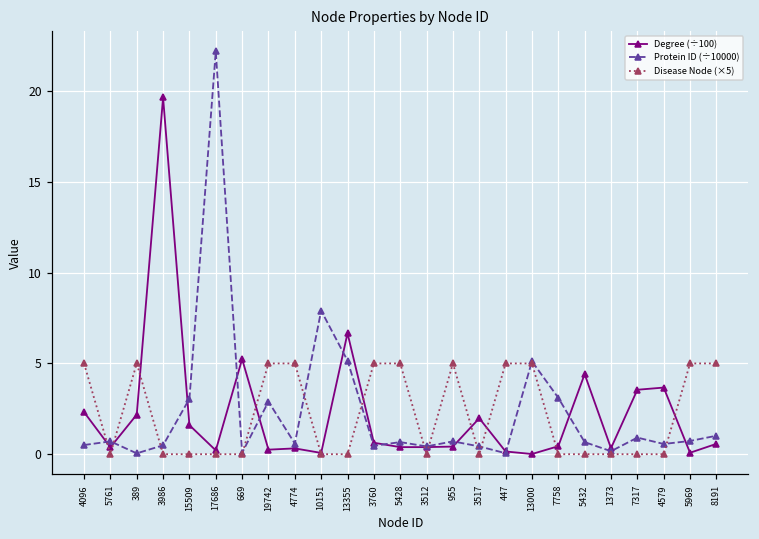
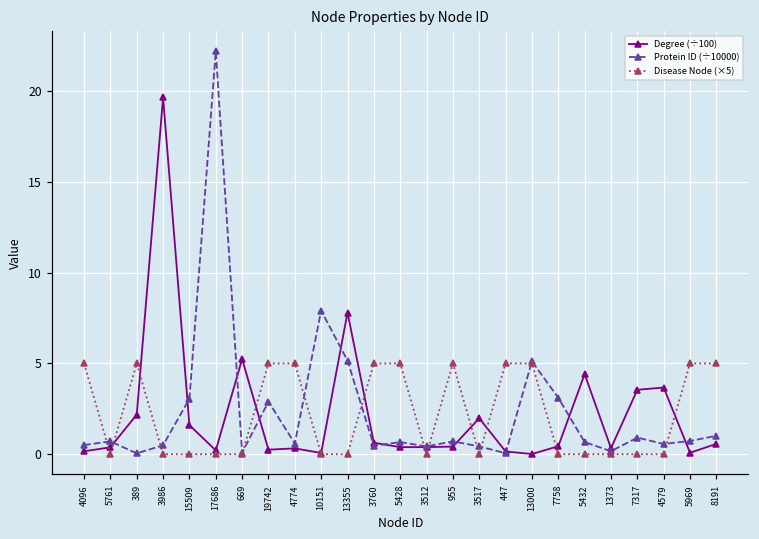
Degree (÷100), 4096: 2.3 -> 0.2
Degree (÷100), 13355: 6.7 -> 7.8
